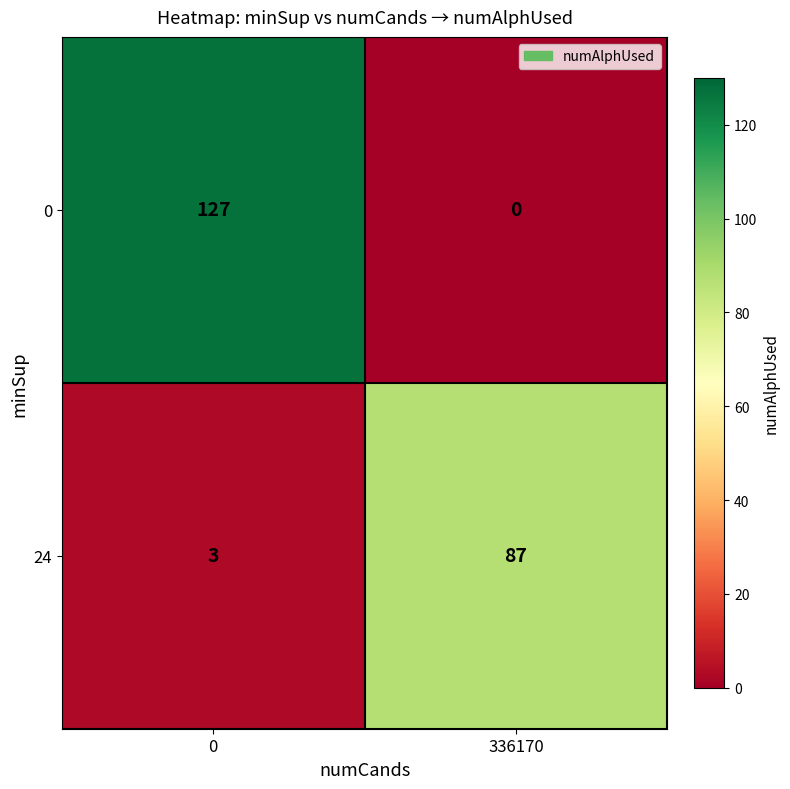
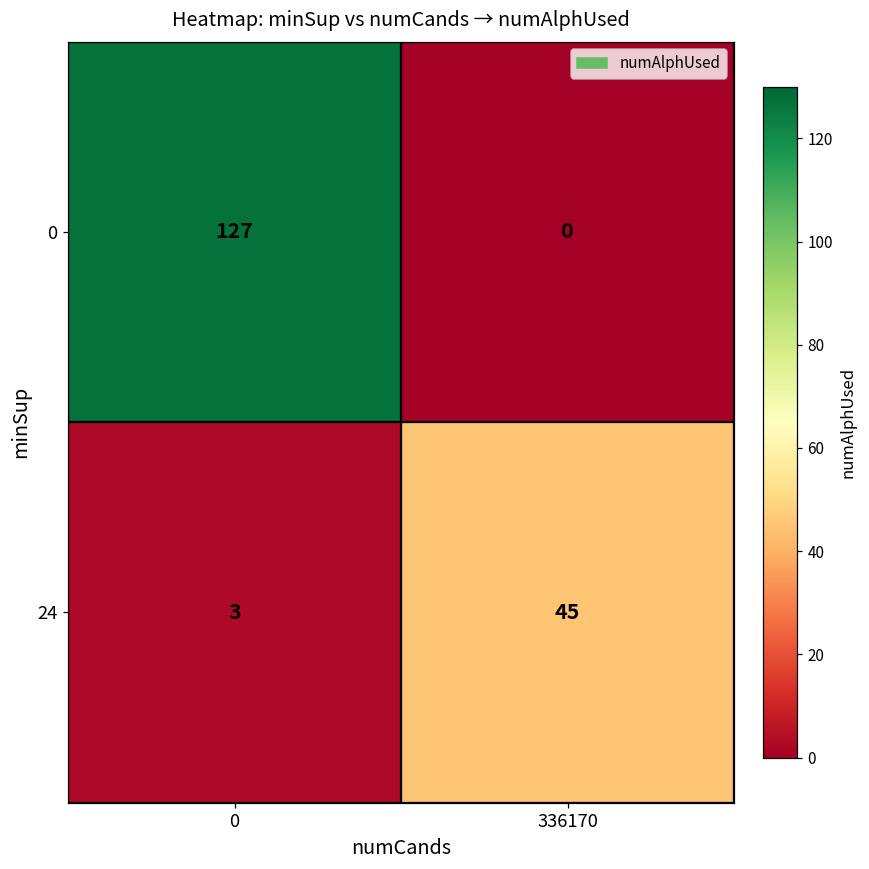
24, 336170: 87 -> 45
